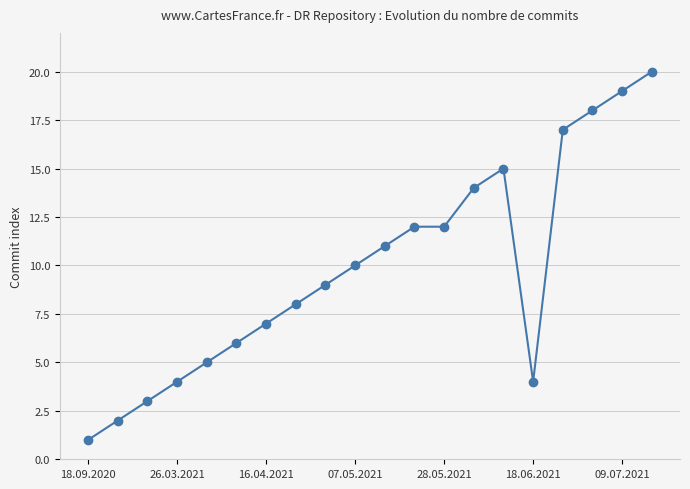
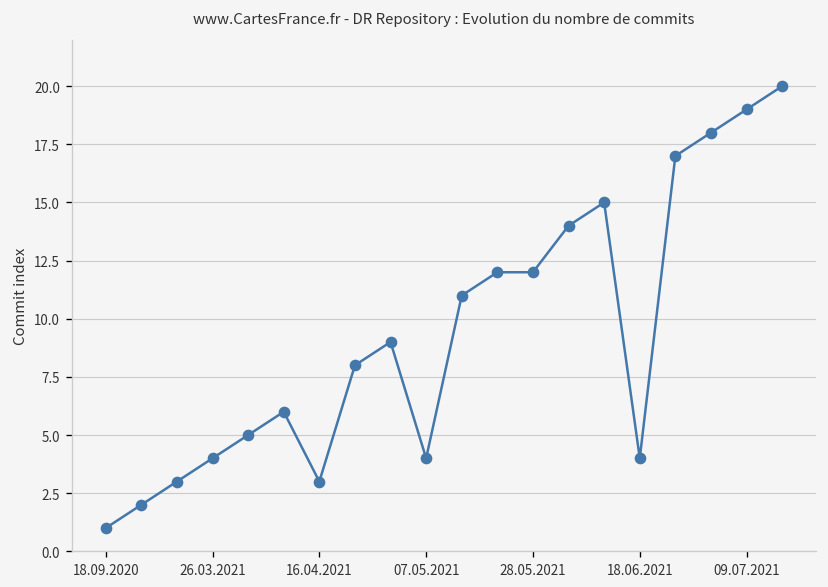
16.04.2021: 7 -> 3
07.05.2021: 10 -> 4
